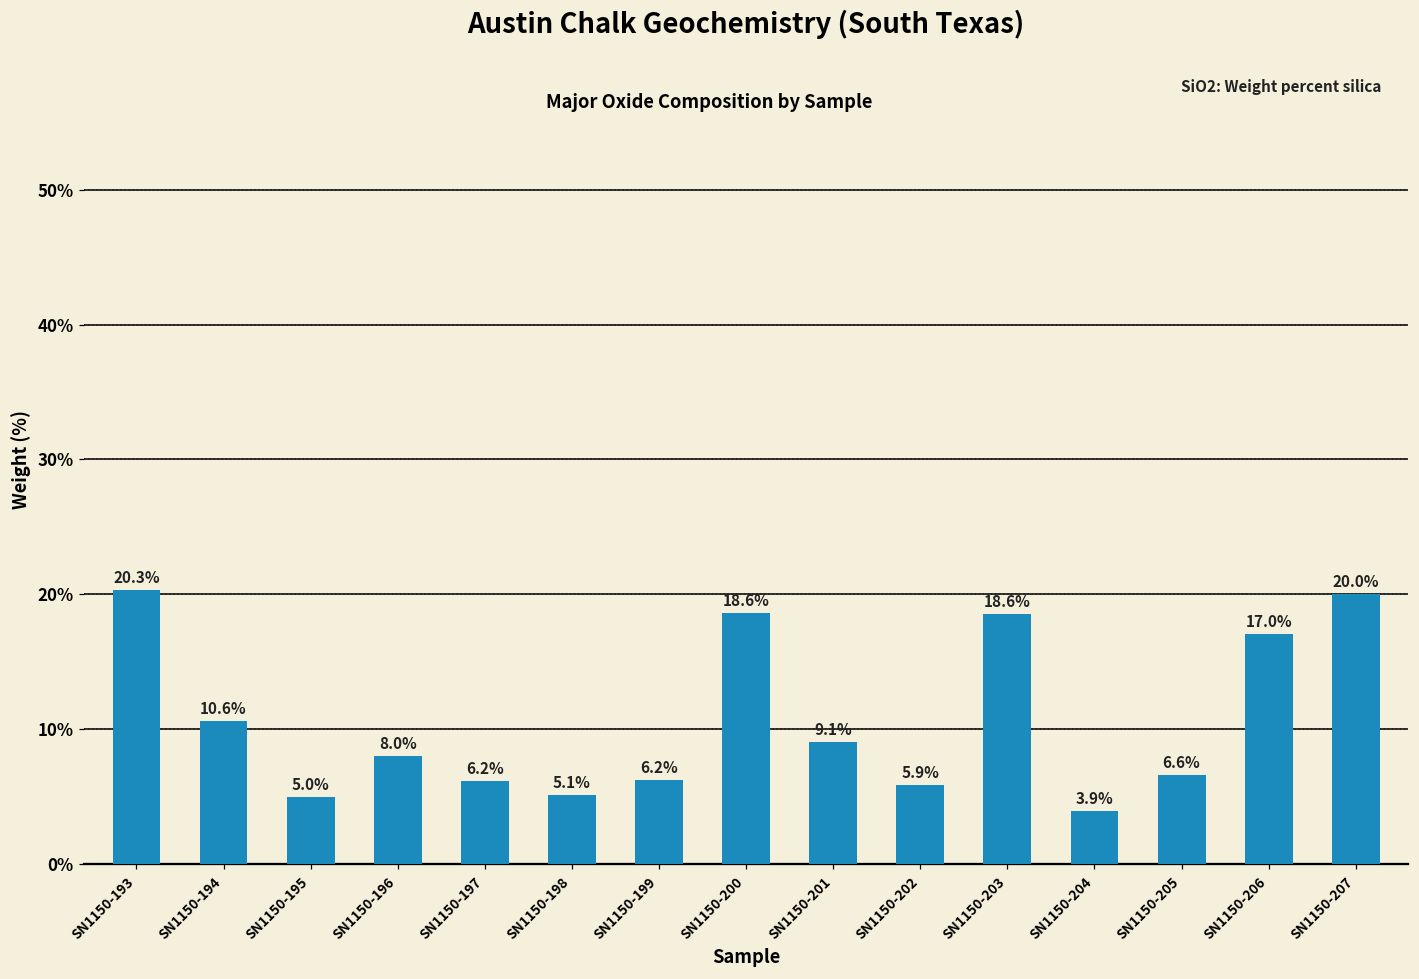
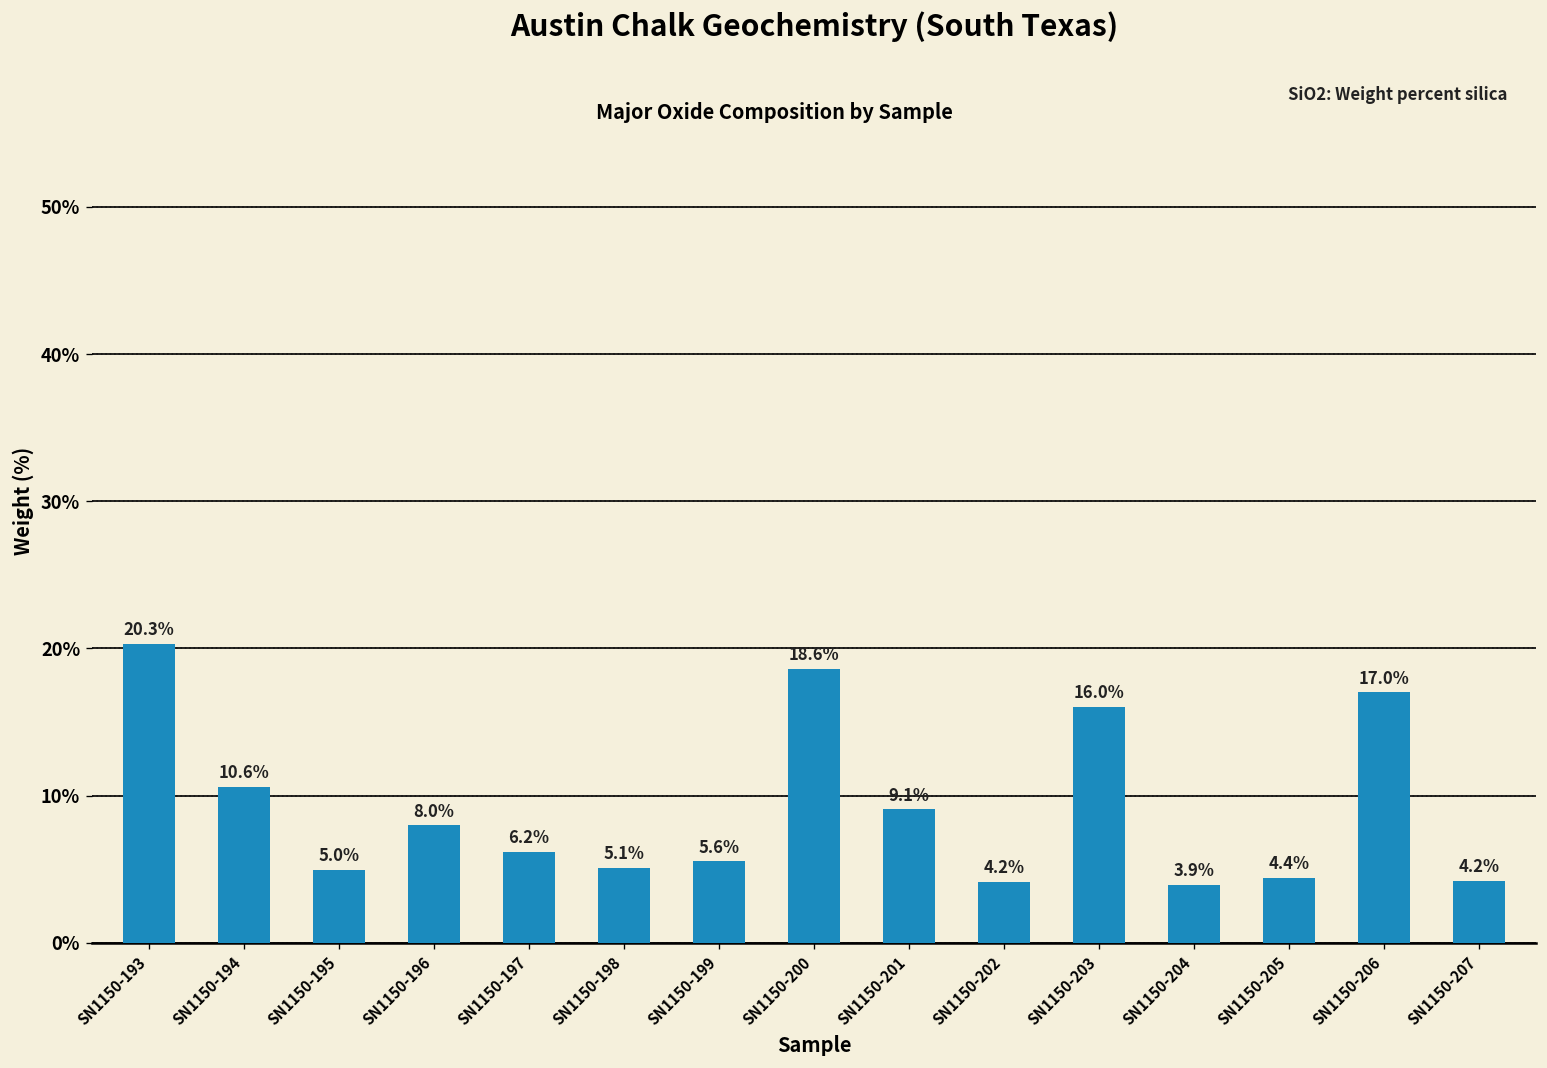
SN1150-199: 6.2% -> 5.6%
SN1150-202: 5.9% -> 4.2%
SN1150-203: 18.6% -> 16.0%
SN1150-205: 6.6% -> 4.4%
SN1150-207: 20.0% -> 4.2%
